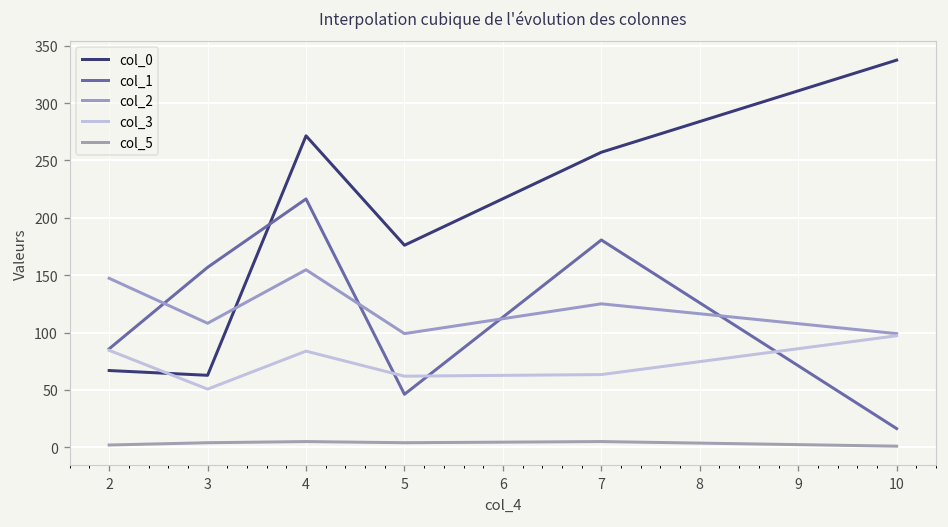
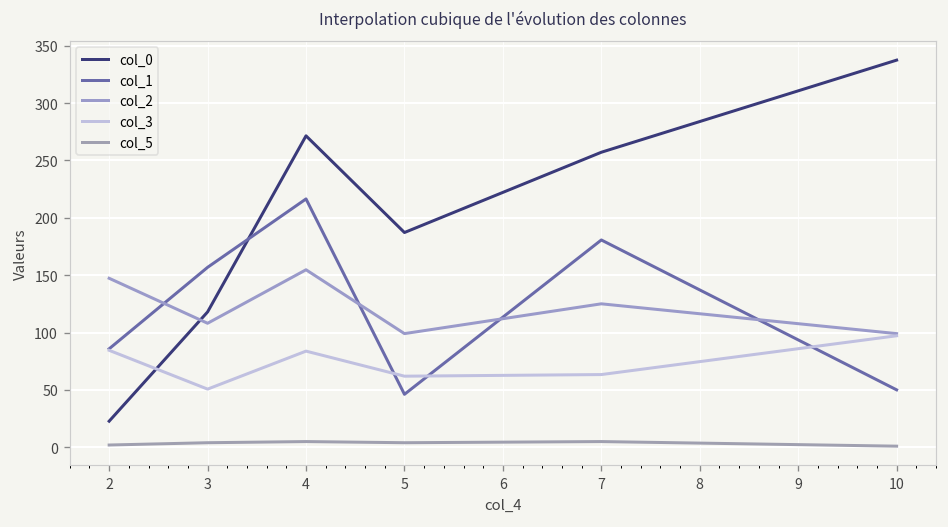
col_0, 2: 70 -> 20
col_0, 3: 60 -> 120
col_0, 5: 180 -> 190
col_1, 10: 20 -> 50
